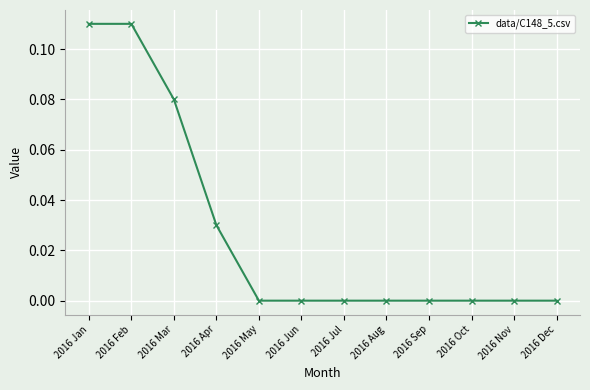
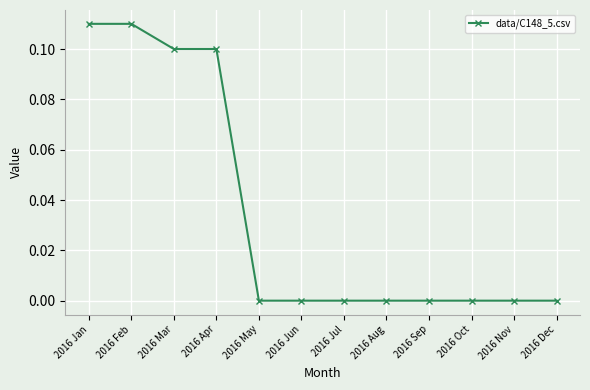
2016 Mar: 0.08 -> 0.10
2016 Apr: 0.03 -> 0.10
